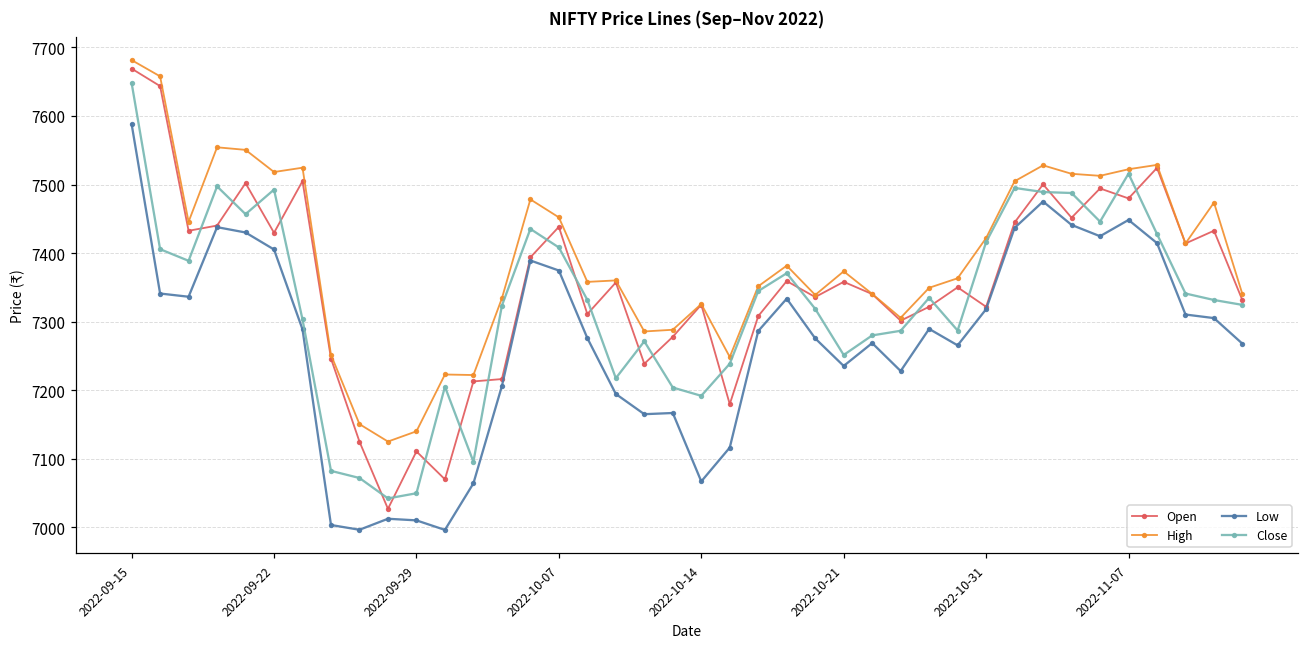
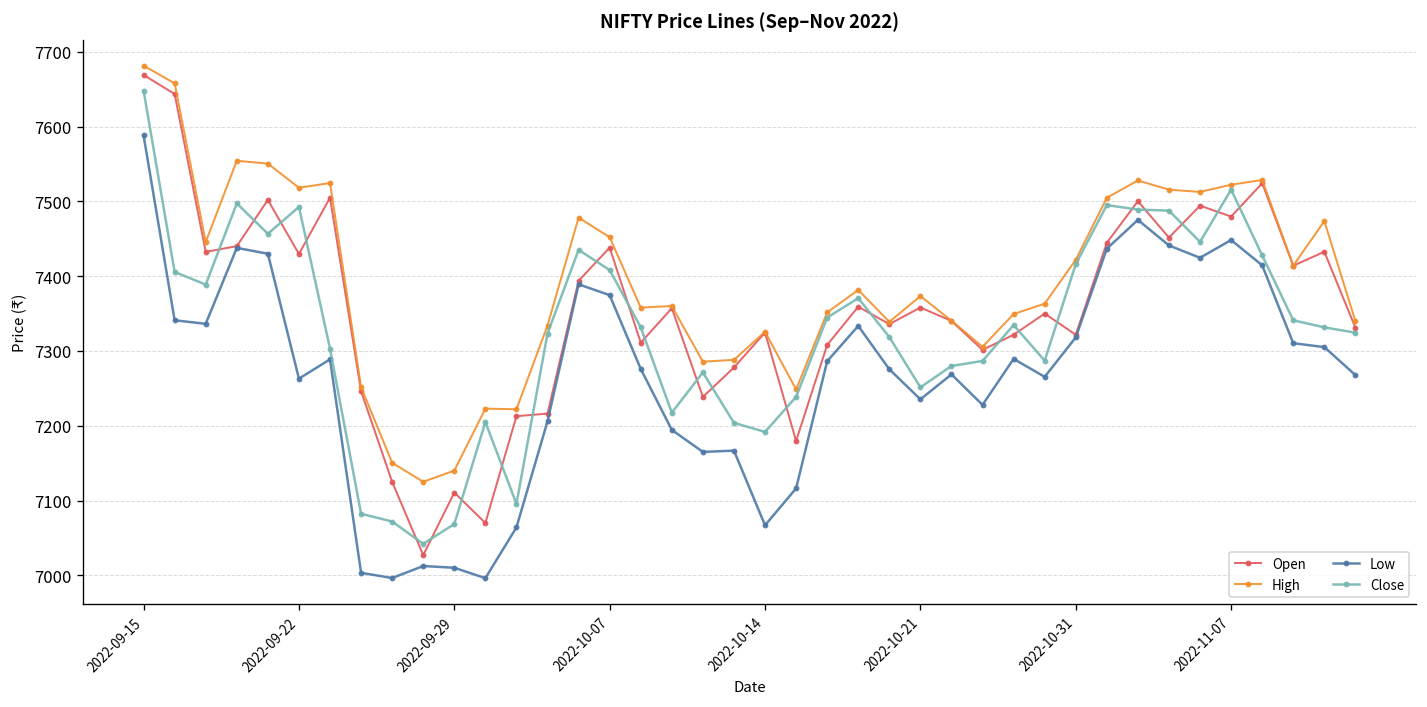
Low, 2022-09-22: 7410 -> 7260
Close, 2022-09-29: 7050 -> 7070
